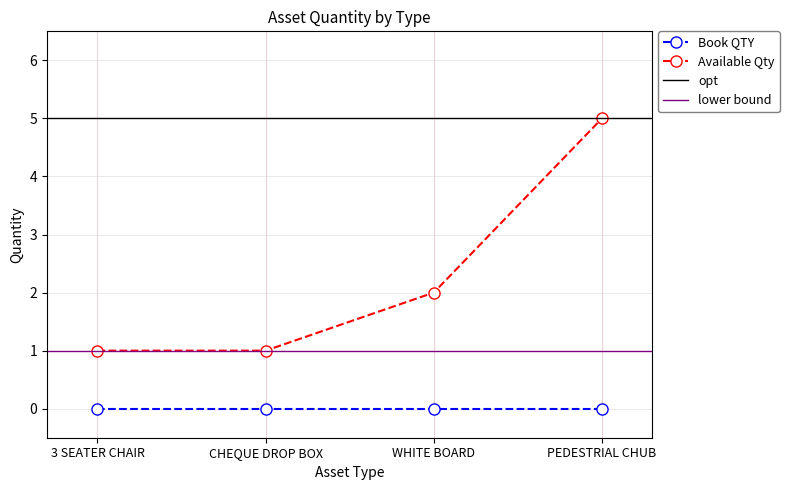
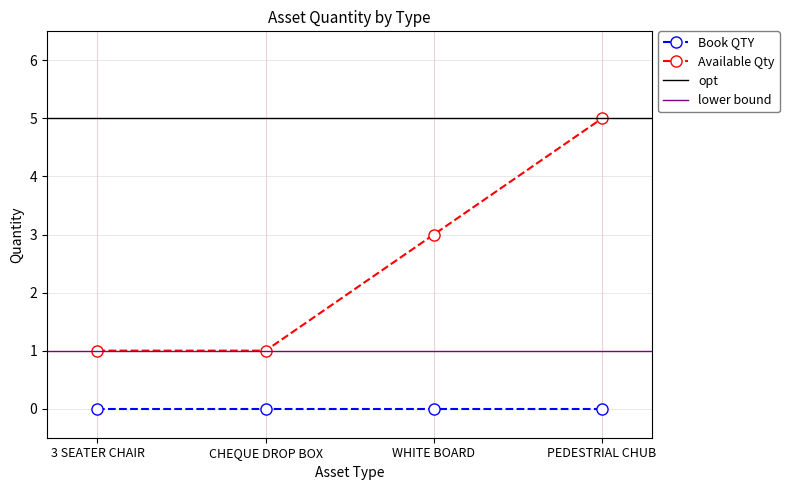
Available Qty, WHITE BOARD: 2 -> 3
